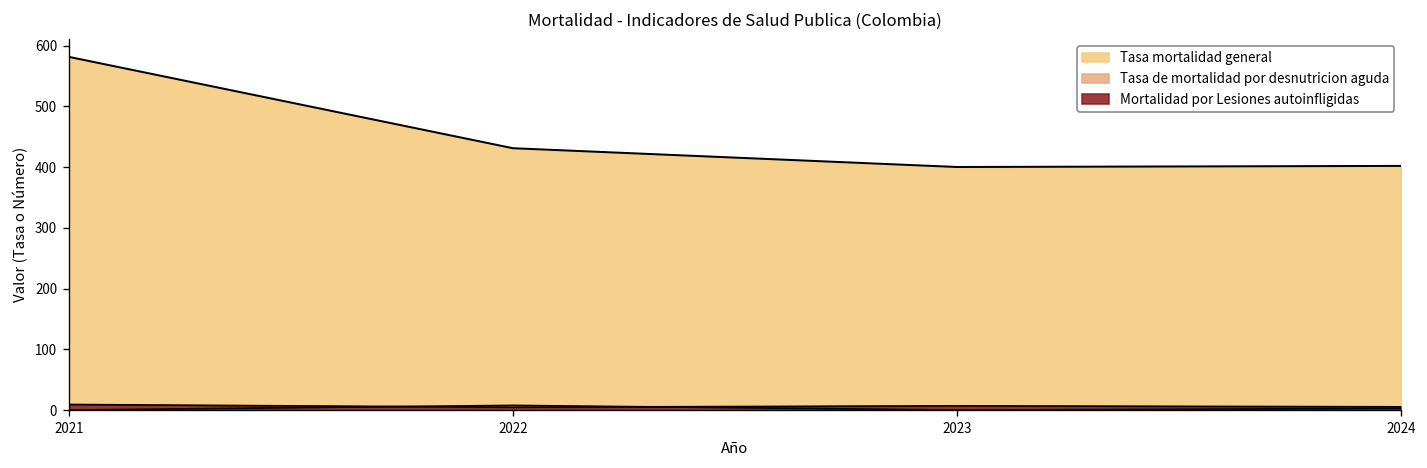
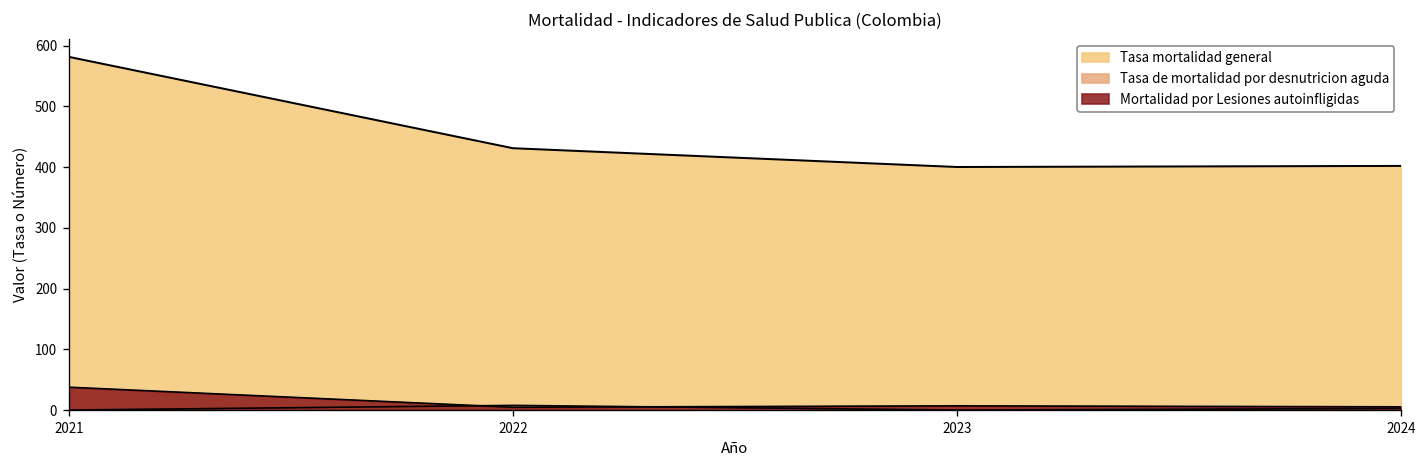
Mortalidad por Lesiones autoinfligidas, 2021: 10 -> 40
